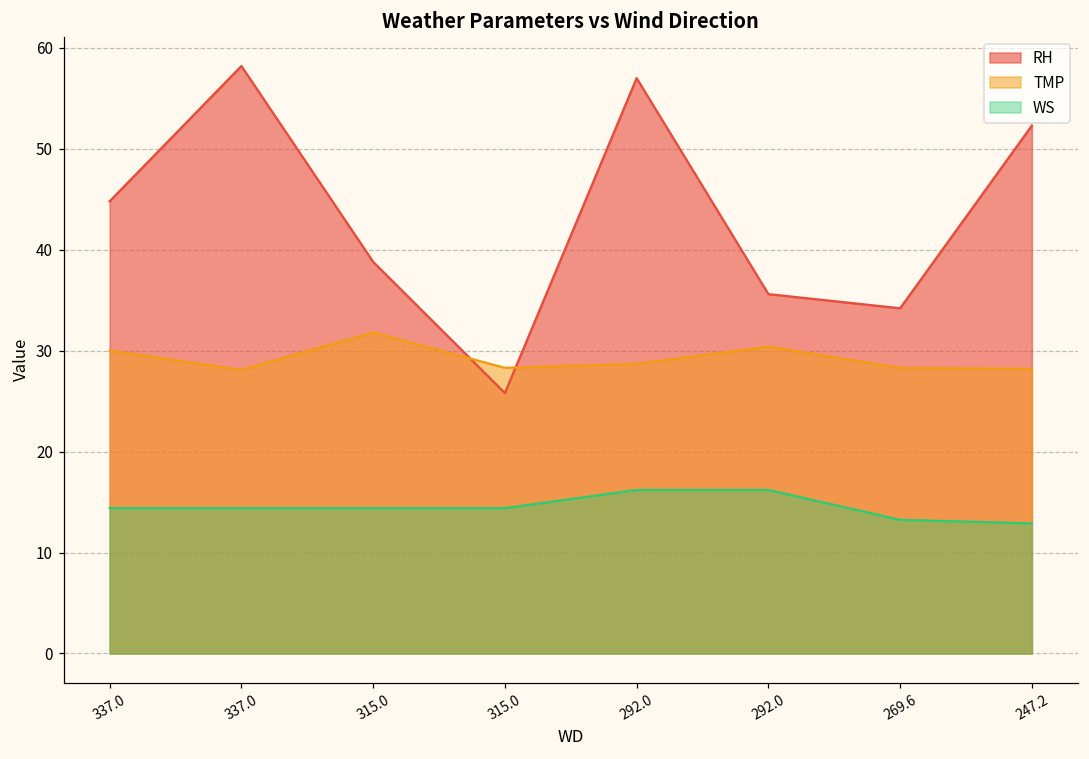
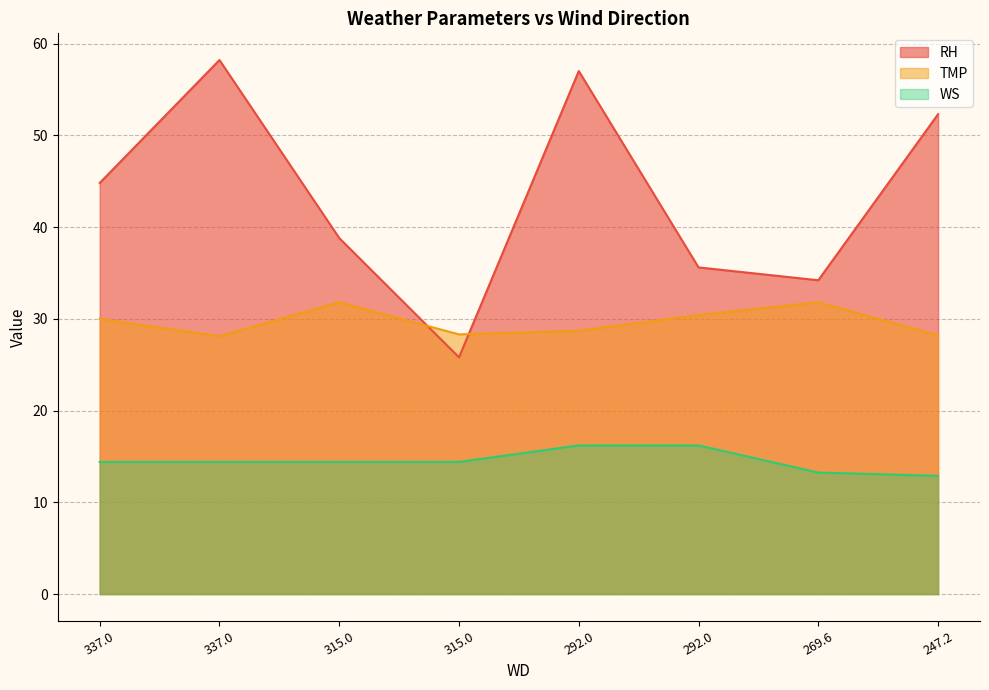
TMP, 269.6: 28 -> 32
